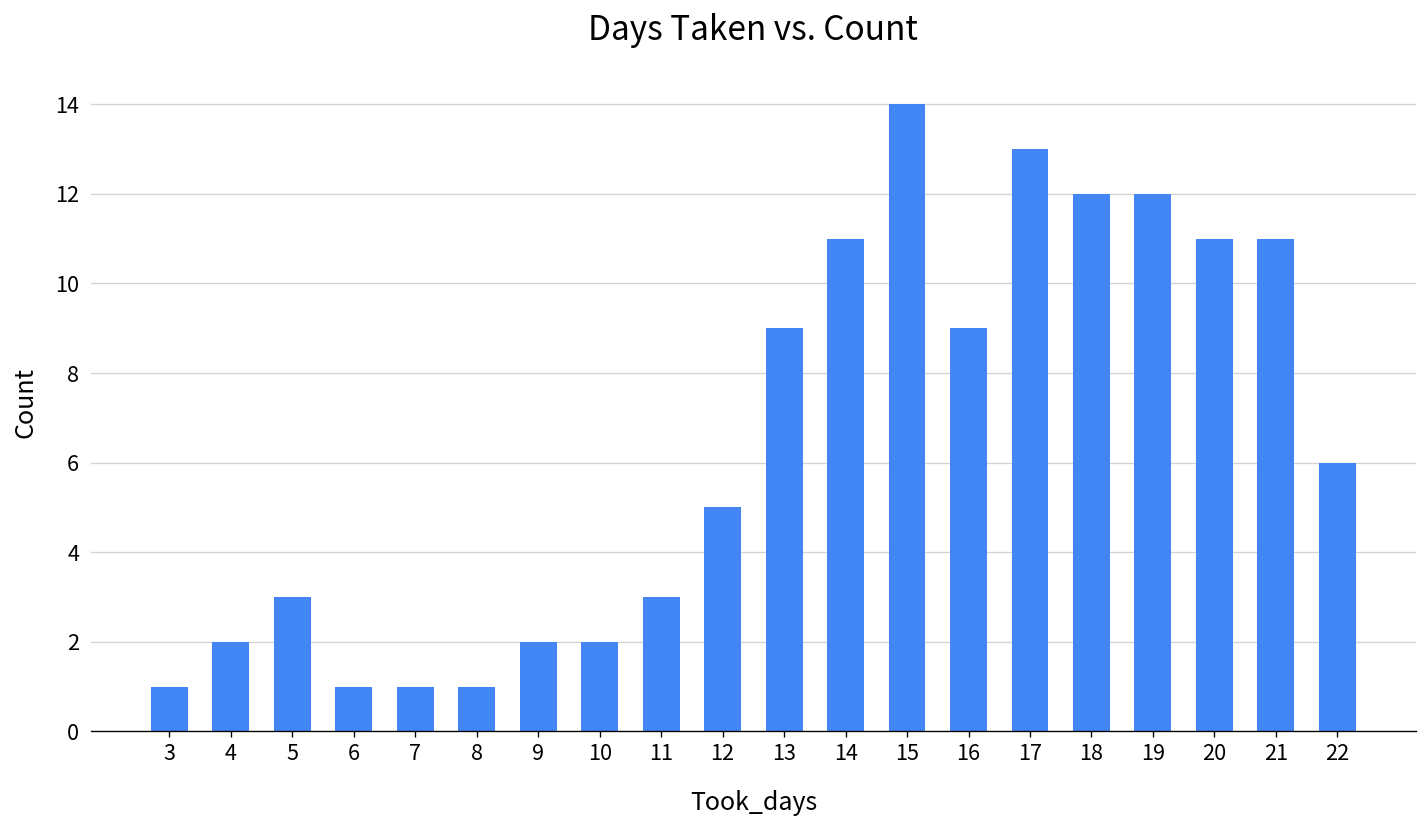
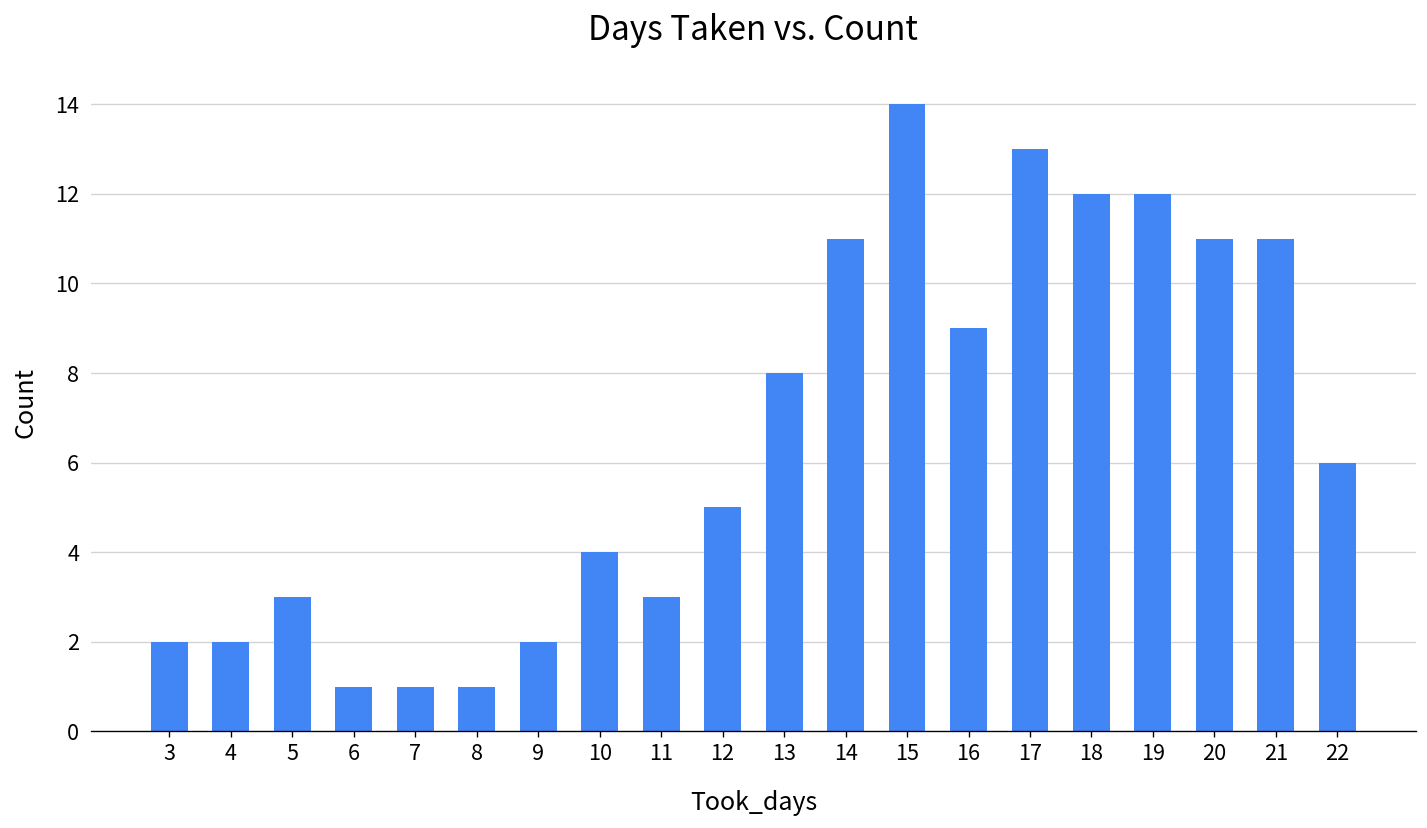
3: 1 -> 2
10: 2 -> 4
13: 9 -> 8
